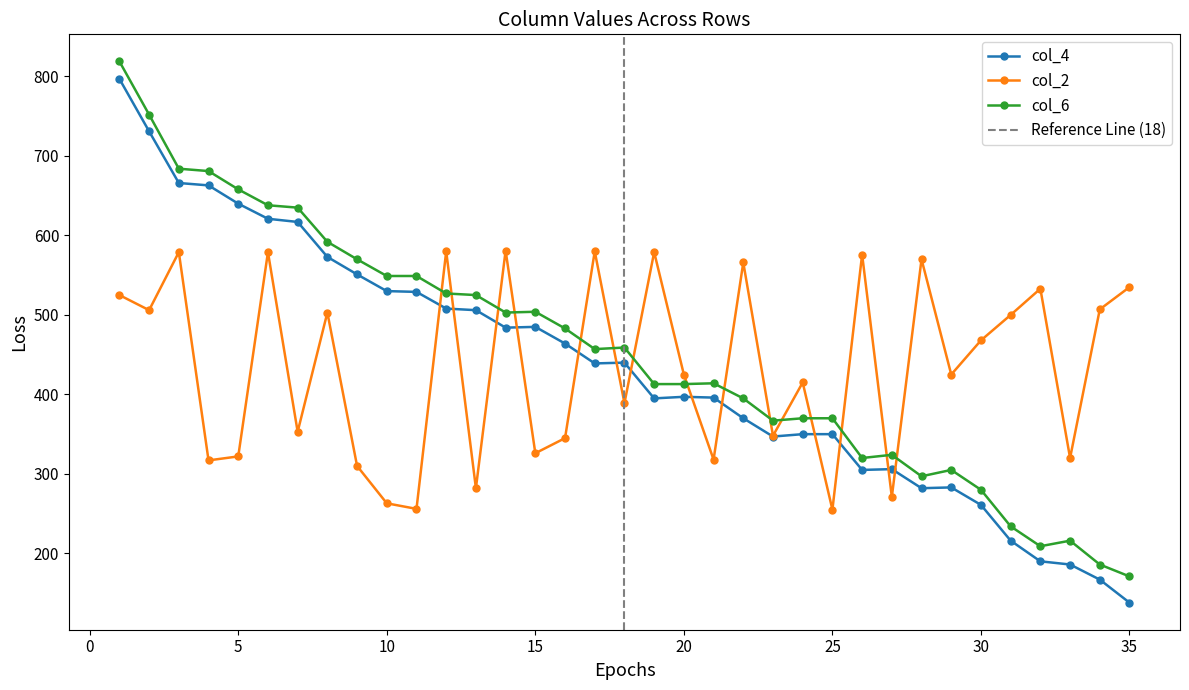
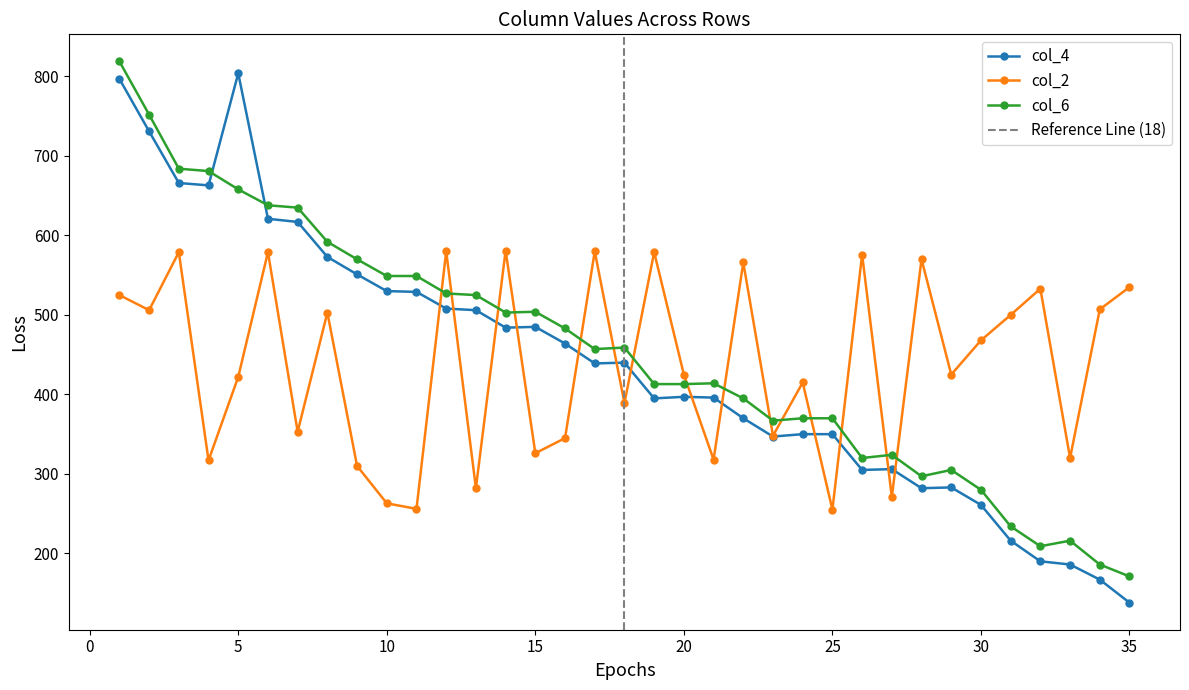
col_4, 5: 640 -> 800
col_2, 5: 320 -> 420
